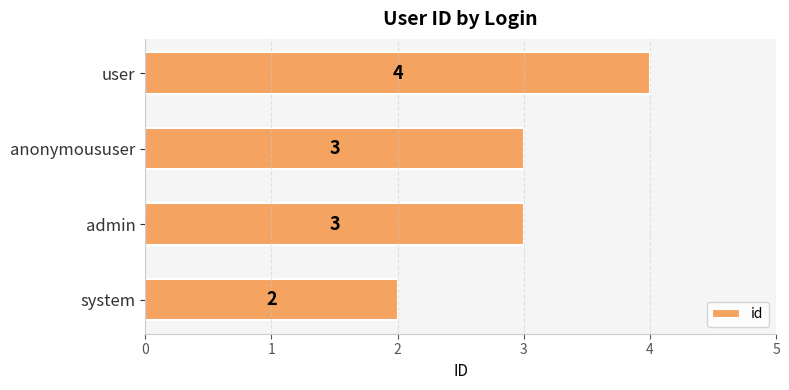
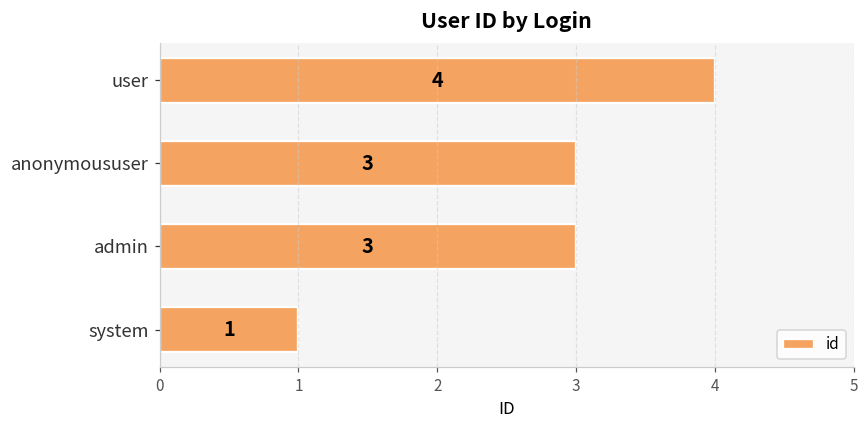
system: 2 -> 1
